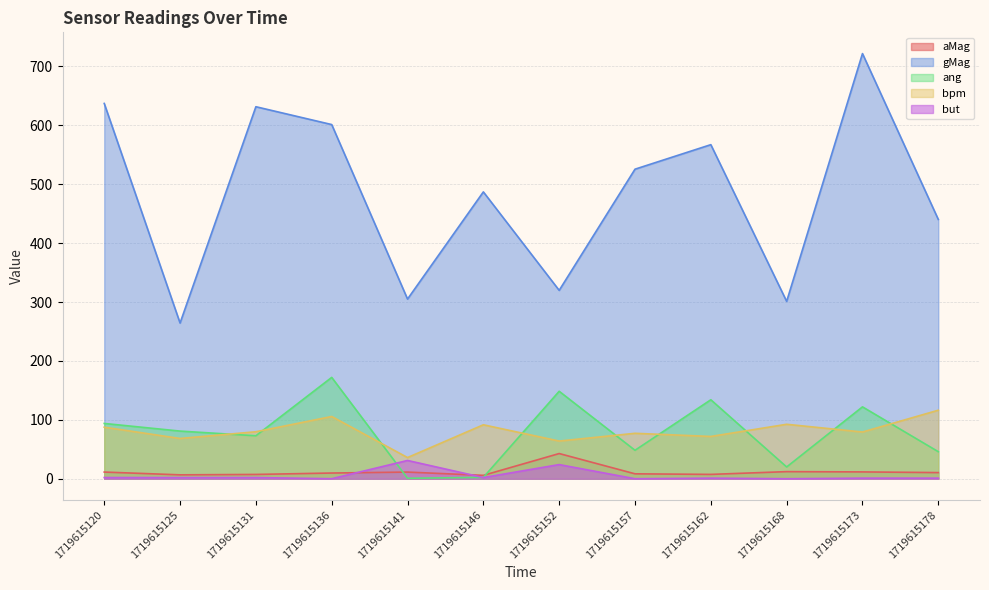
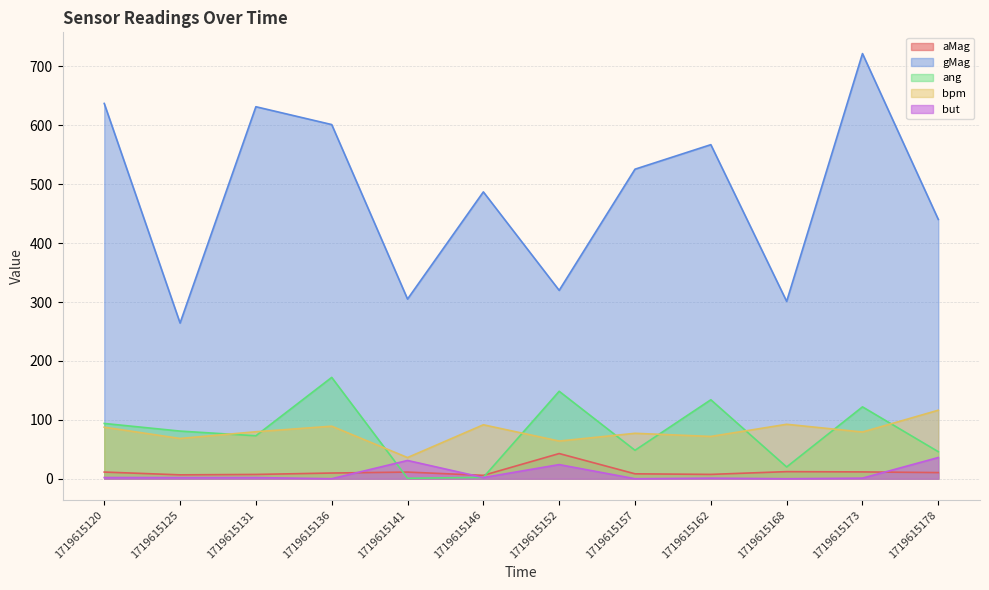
bpm, 1719615136: 110 -> 90
but, 1719615178: 0 -> 40
